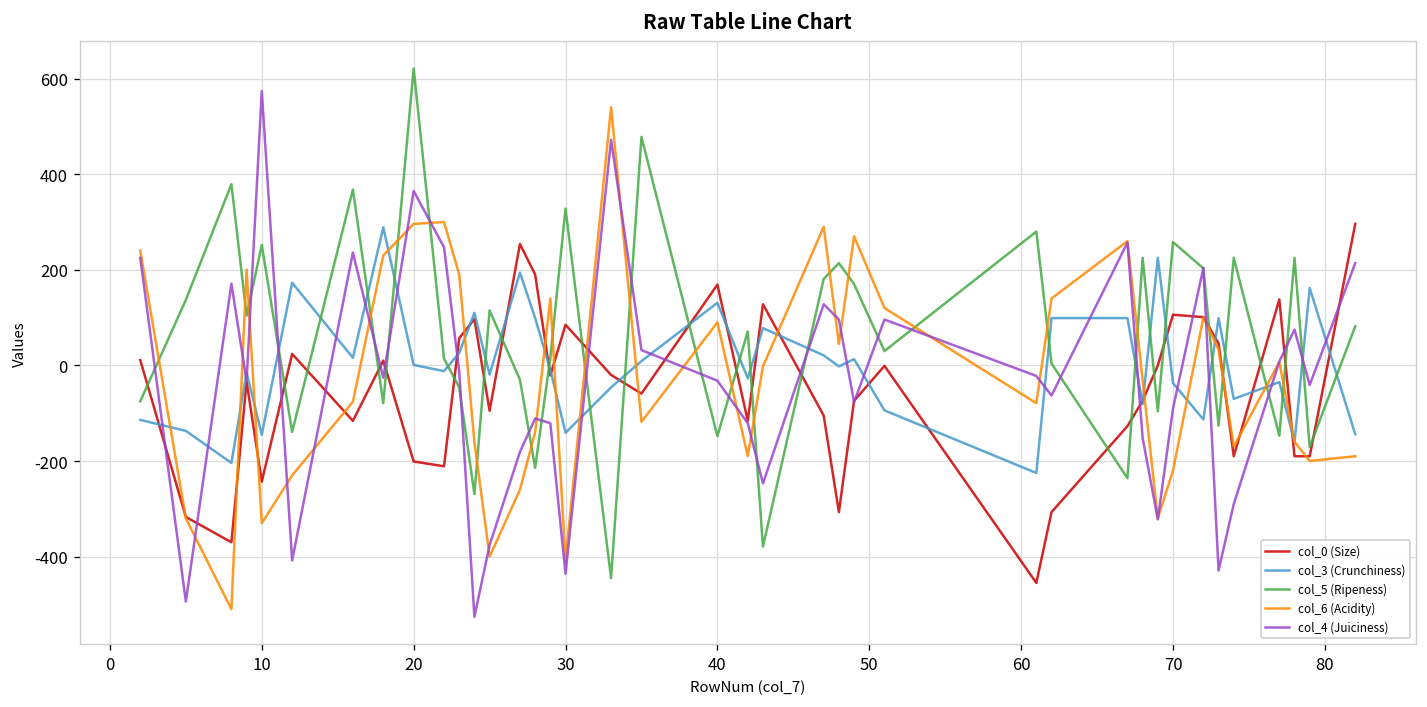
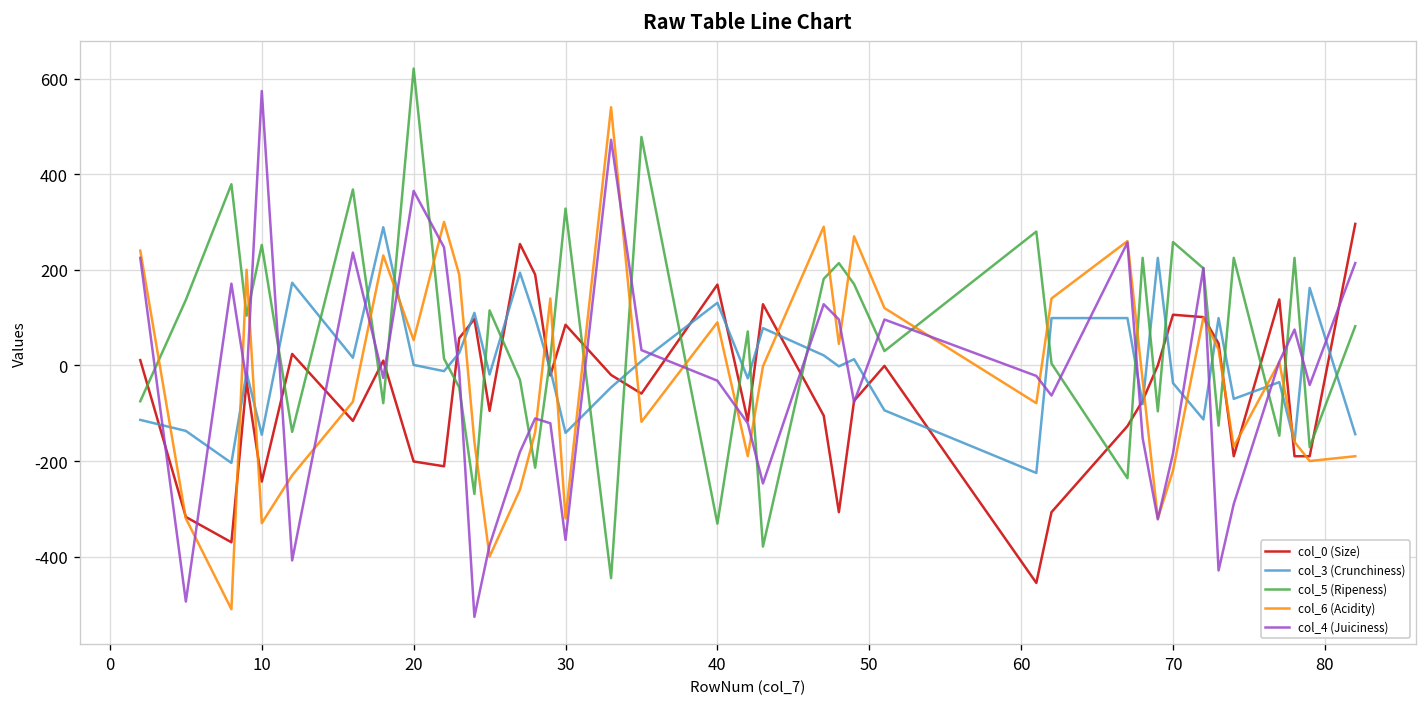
col_6 (Acidity), 20: 300 -> 50
col_6 (Acidity), 30: -410 -> -320
col_4 (Juiciness), 30: -440 -> -370
col_5 (Ripeness), 40: -150 -> -330
col_4 (Juiciness), 70: -90 -> -180
